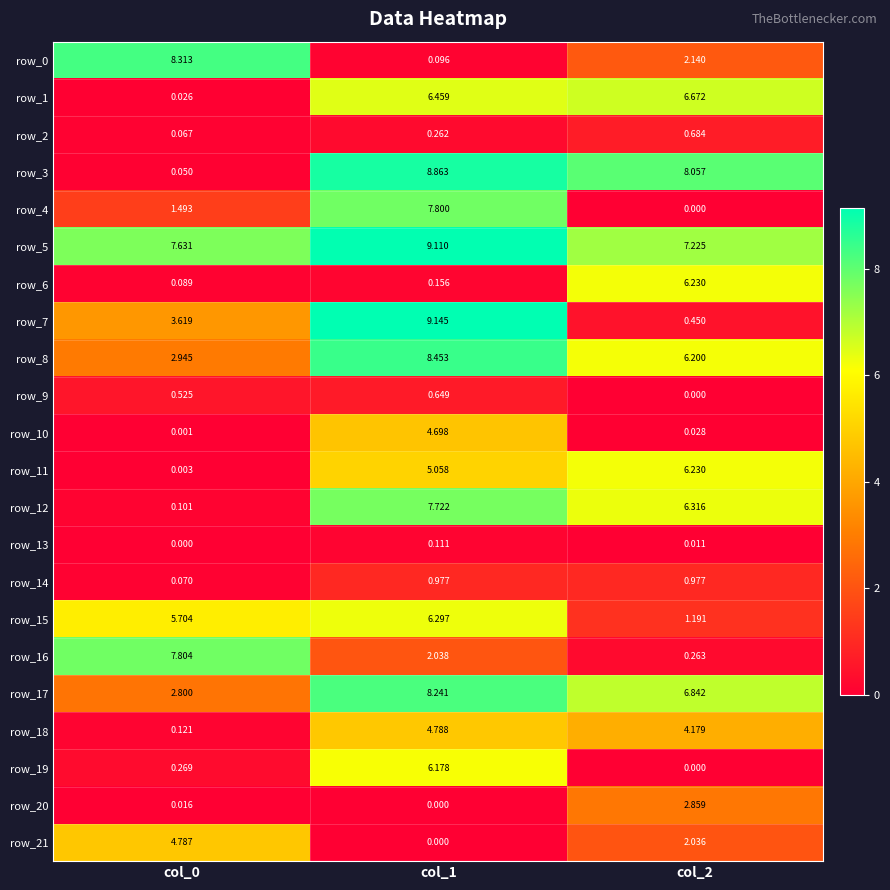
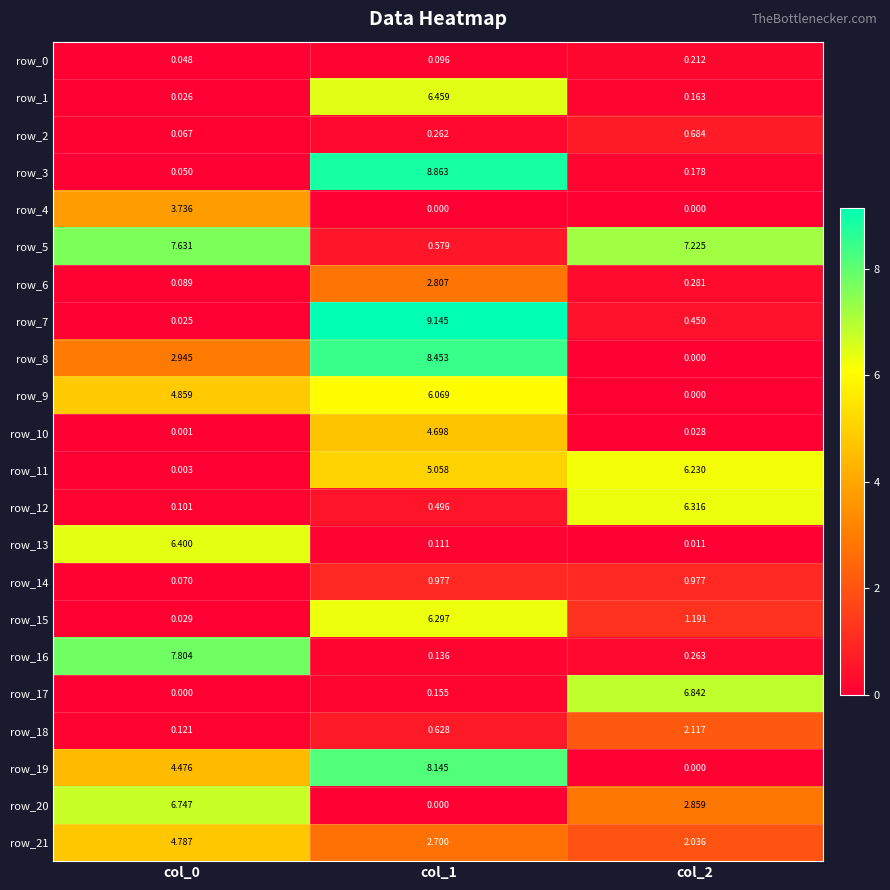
row_0, col_0: 8.313 -> 0.048
row_0, col_2: 2.140 -> 0.212
row_1, col_2: 6.672 -> 0.163
row_3, col_2: 8.057 -> 0.178
row_4, col_0: 1.493 -> 3.736
row_4, col_1: 7.800 -> 0.000
row_5, col_1: 9.110 -> 0.579
row_6, col_1: 0.156 -> 2.807
row_6, col_2: 6.230 -> 0.281
row_7, col_0: 3.619 -> 0.025
row_8, col_2: 6.200 -> 0.000
row_9, col_0: 0.525 -> 4.859
row_9, col_1: 0.649 -> 6.069
row_12, col_1: 7.722 -> 0.496
row_13, col_0: 0.000 -> 6.400
row_15, col_0: 5.704 -> 0.029
row_16, col_1: 2.038 -> 0.136
row_17, col_0: 2.800 -> 0.000
row_17, col_1: 8.241 -> 0.155
row_18, col_1: 4.788 -> 0.628
row_18, col_2: 4.179 -> 2.117
row_19, col_0: 0.269 -> 4.476
row_19, col_1: 6.178 -> 8.145
row_20, col_0: 0.016 -> 6.747
row_21, col_1: 0.000 -> 2.700
